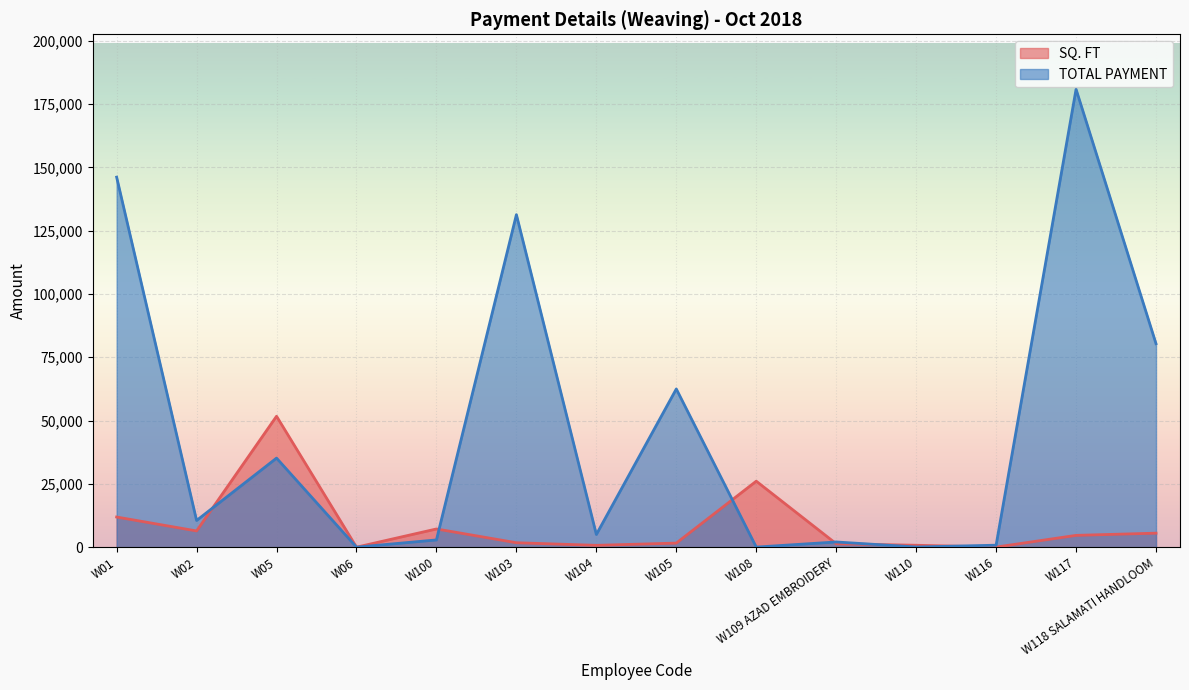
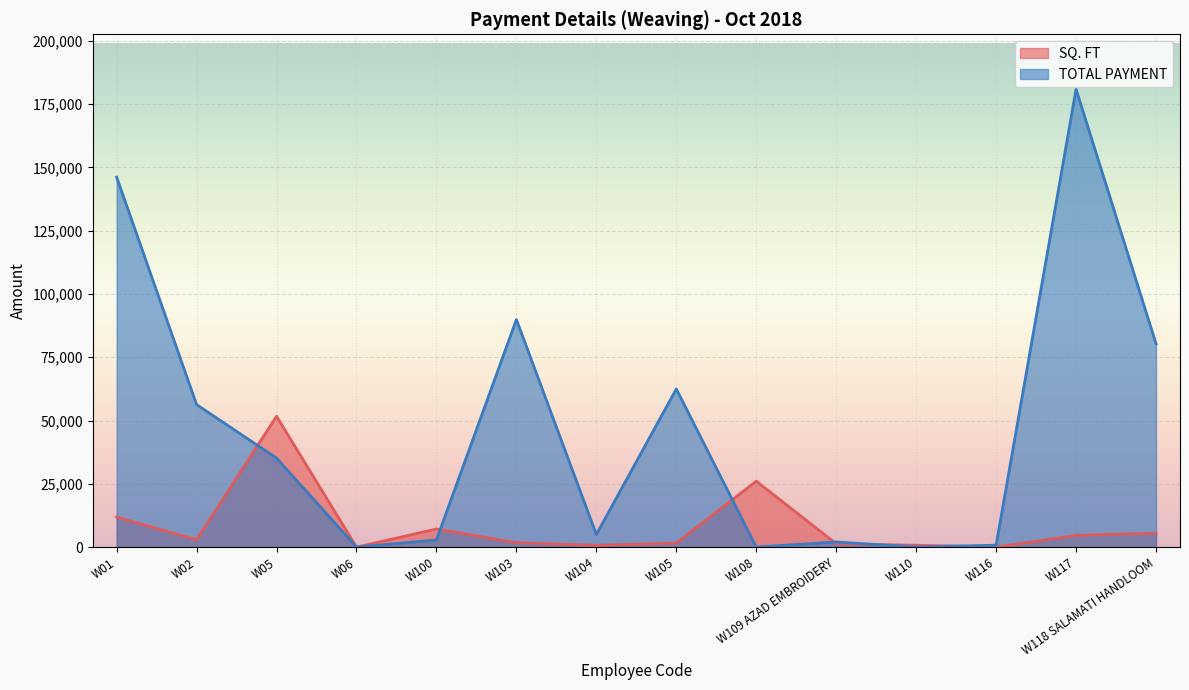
SQ. FT, W02: 6,000 -> 3,000
TOTAL PAYMENT, W02: 11,000 -> 56,000
TOTAL PAYMENT, W103: 131,000 -> 90,000
